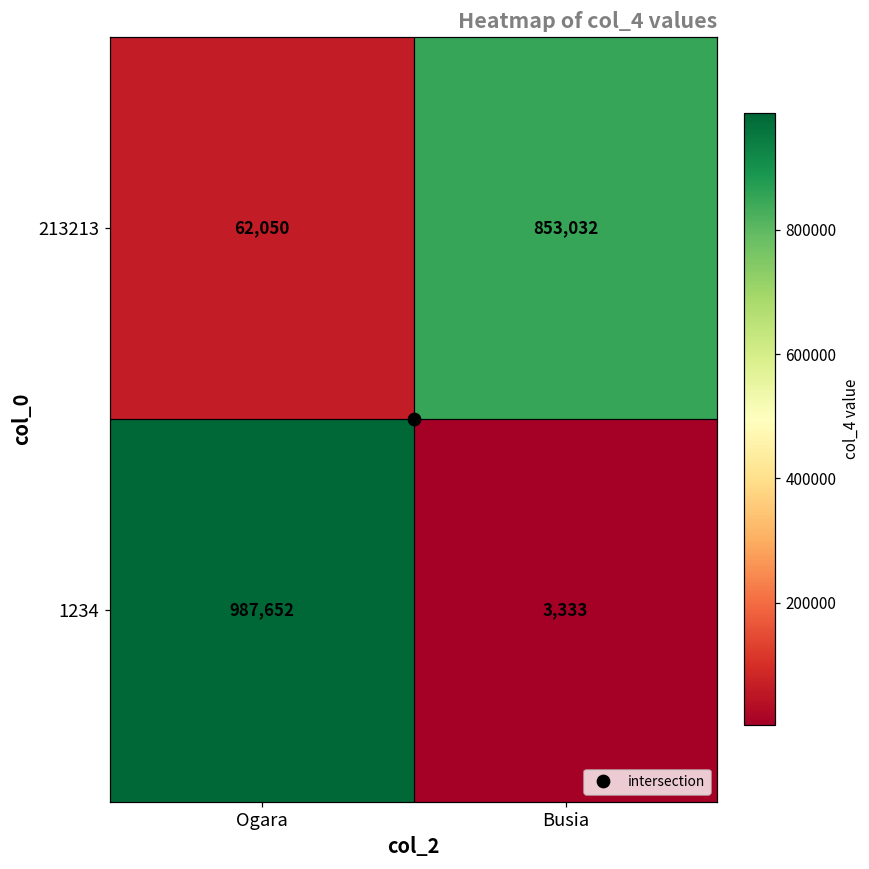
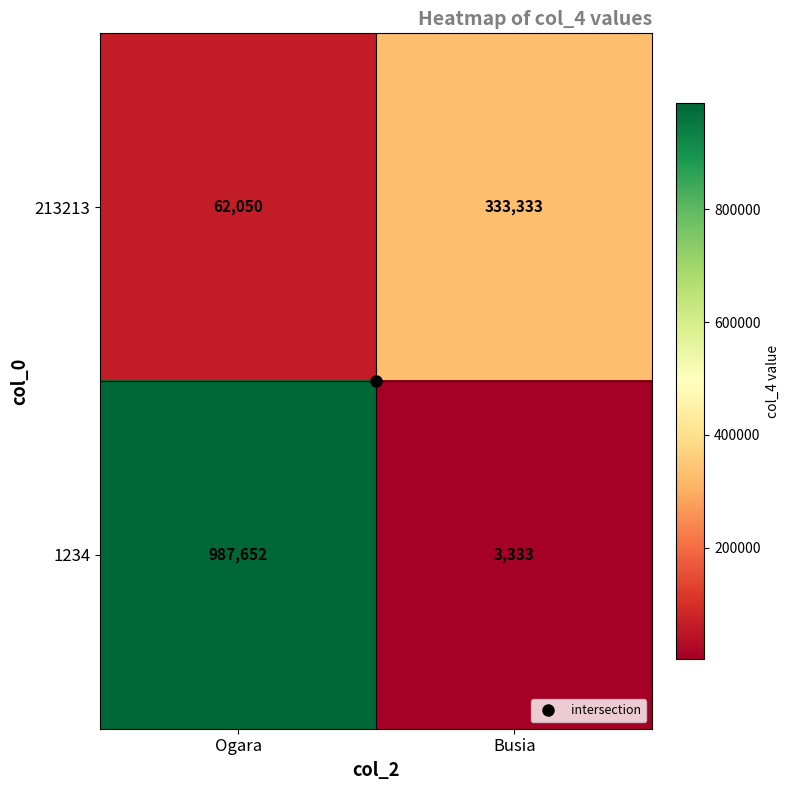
213213, Busia: 853,032 -> 333,333
